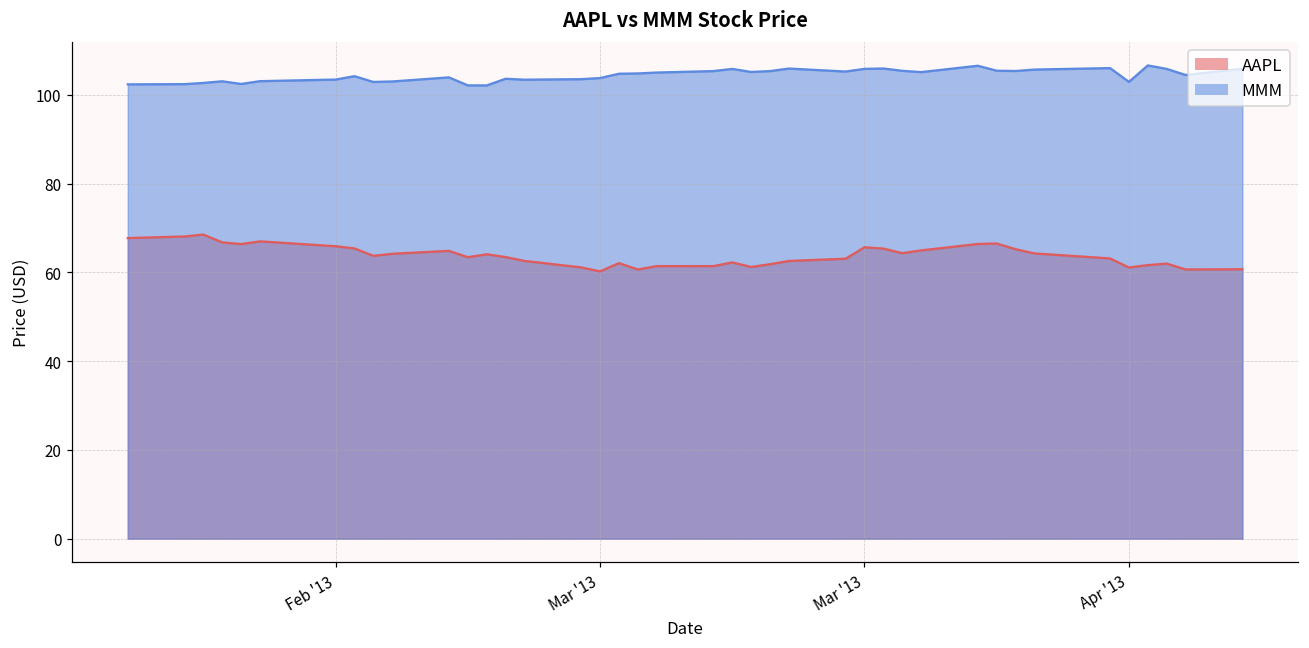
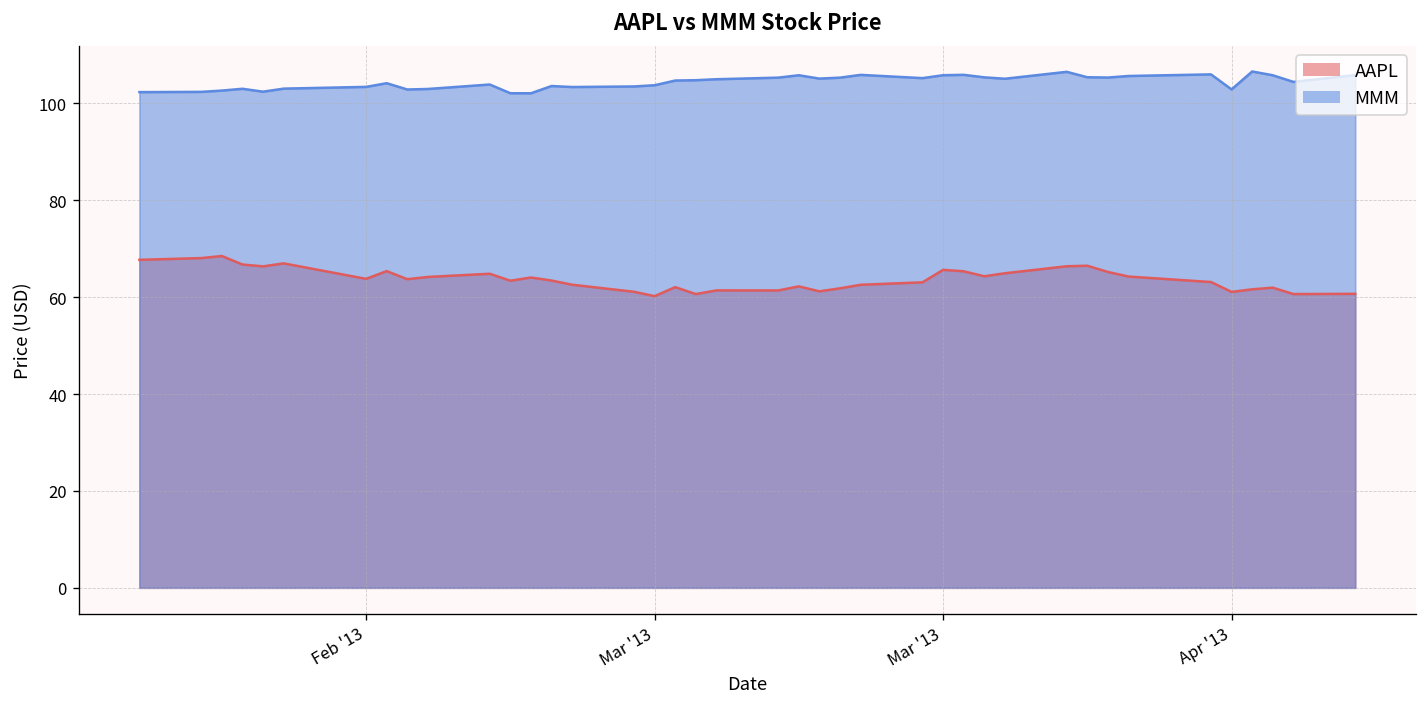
AAPL, Feb '13: 66 -> 64
